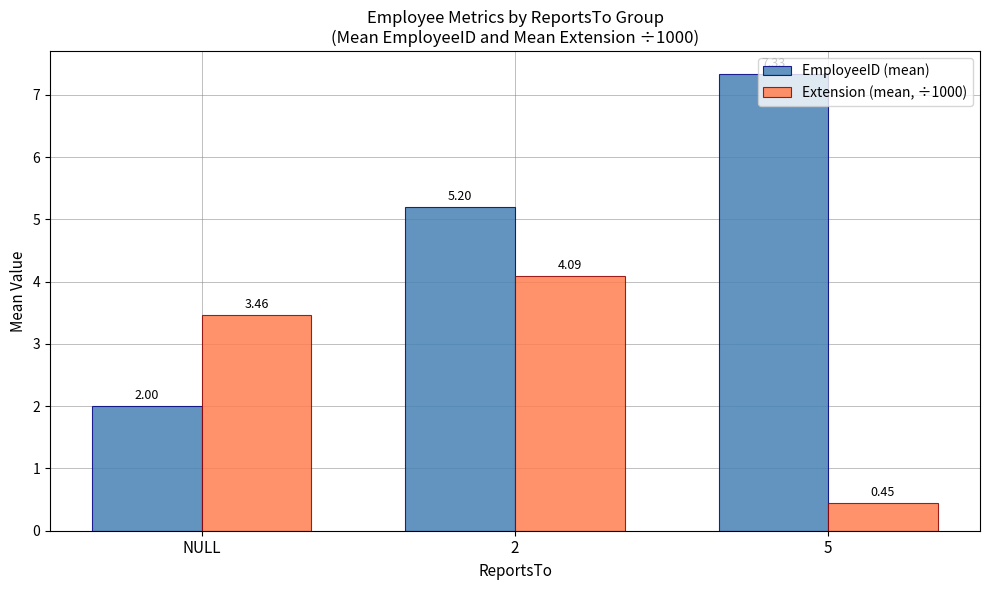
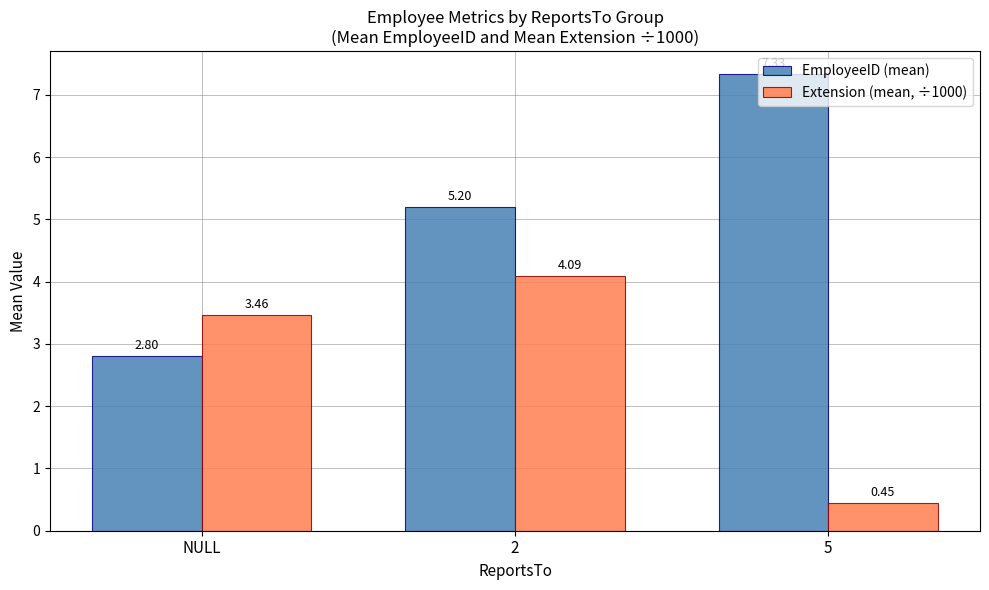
EmployeeID (mean), NULL: 2.00 -> 2.80
